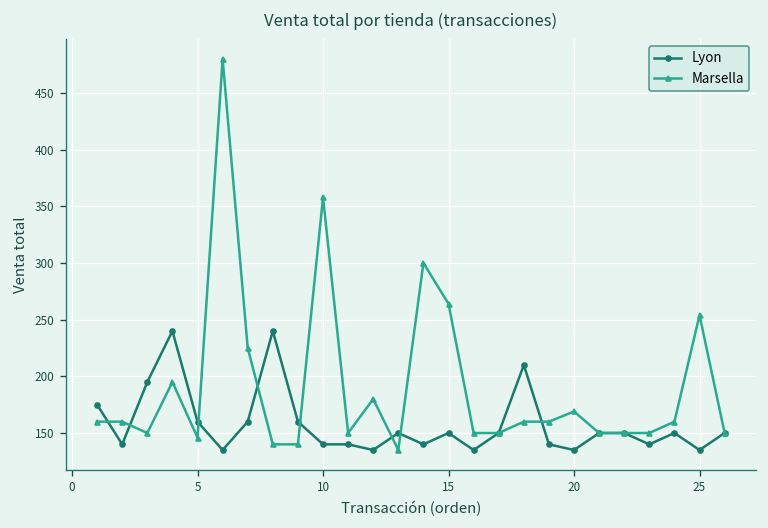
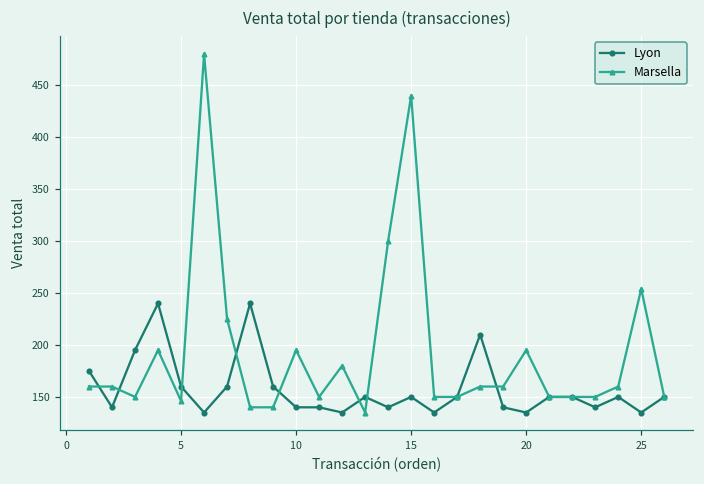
Marsella, 10: 360 -> 200
Marsella, 15: 260 -> 440
Marsella, 20: 170 -> 200
